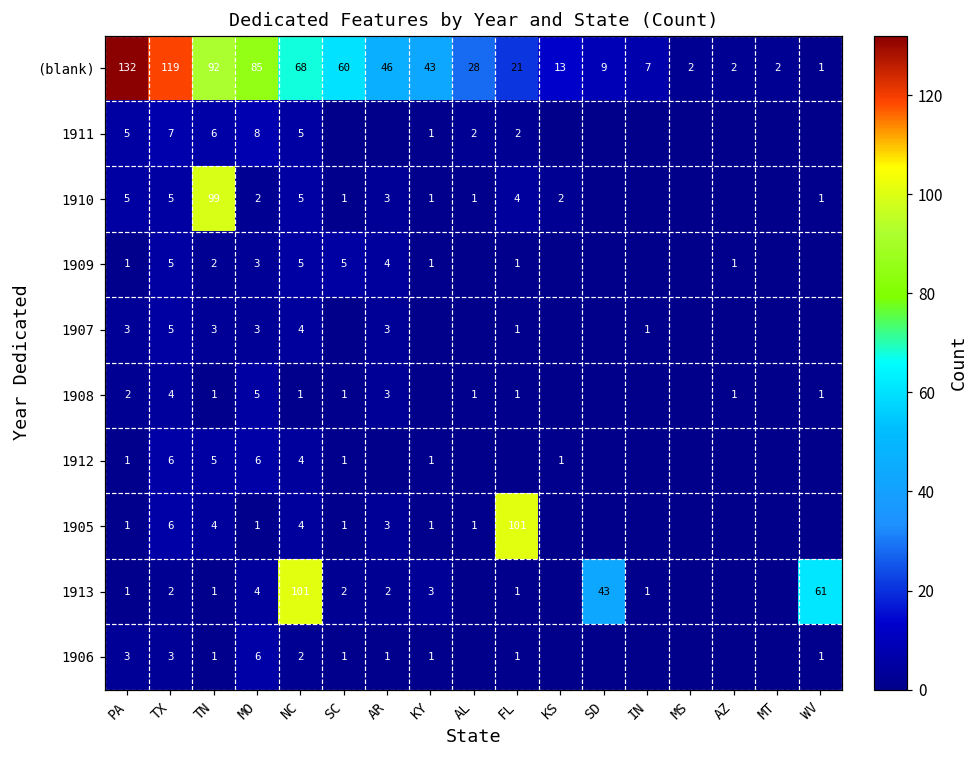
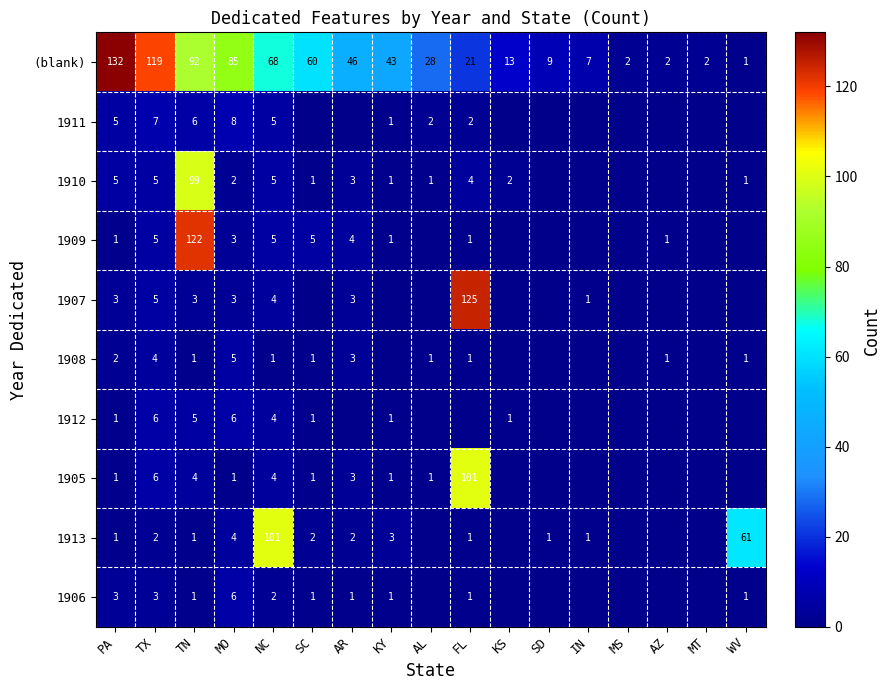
1909, TN: 2 -> 122
1907, FL: 1 -> 125
1913, SD: 43 -> 1
